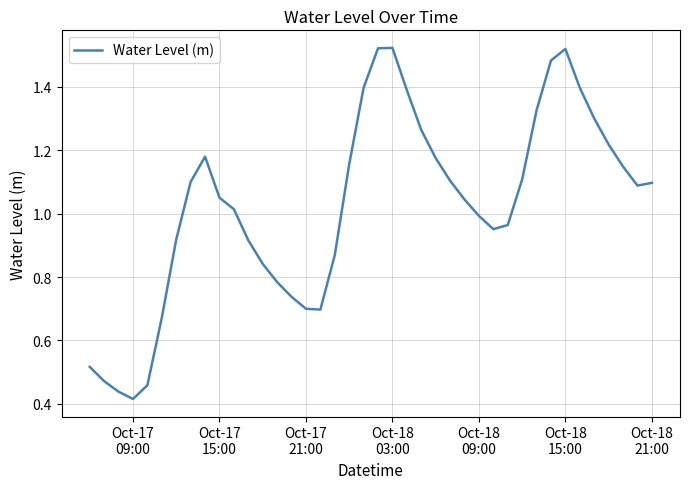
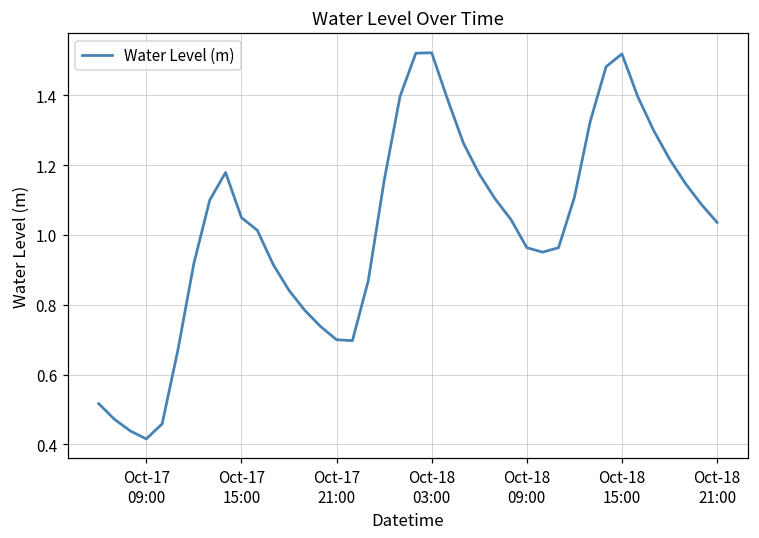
Oct-18 09:00: 0.99 -> 0.96
Oct-18 21:00: 1.10 -> 1.04
